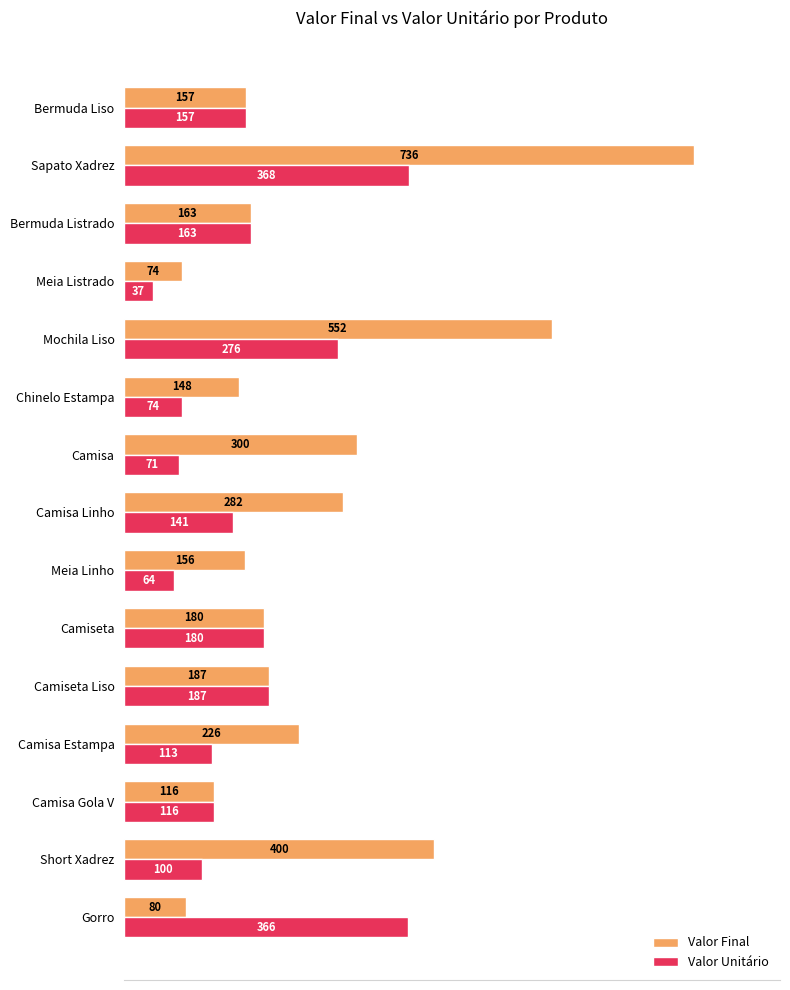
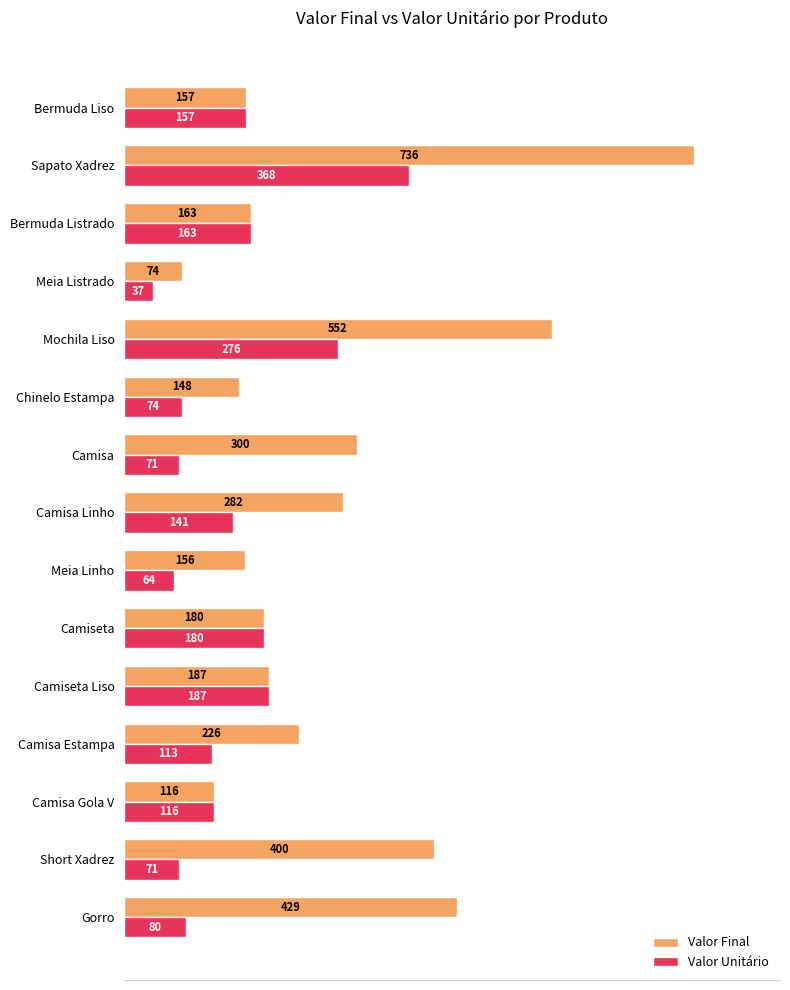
Valor Unitário, Short Xadrez: 100 -> 71
Valor Final, Gorro: 80 -> 429
Valor Unitário, Gorro: 366 -> 80
